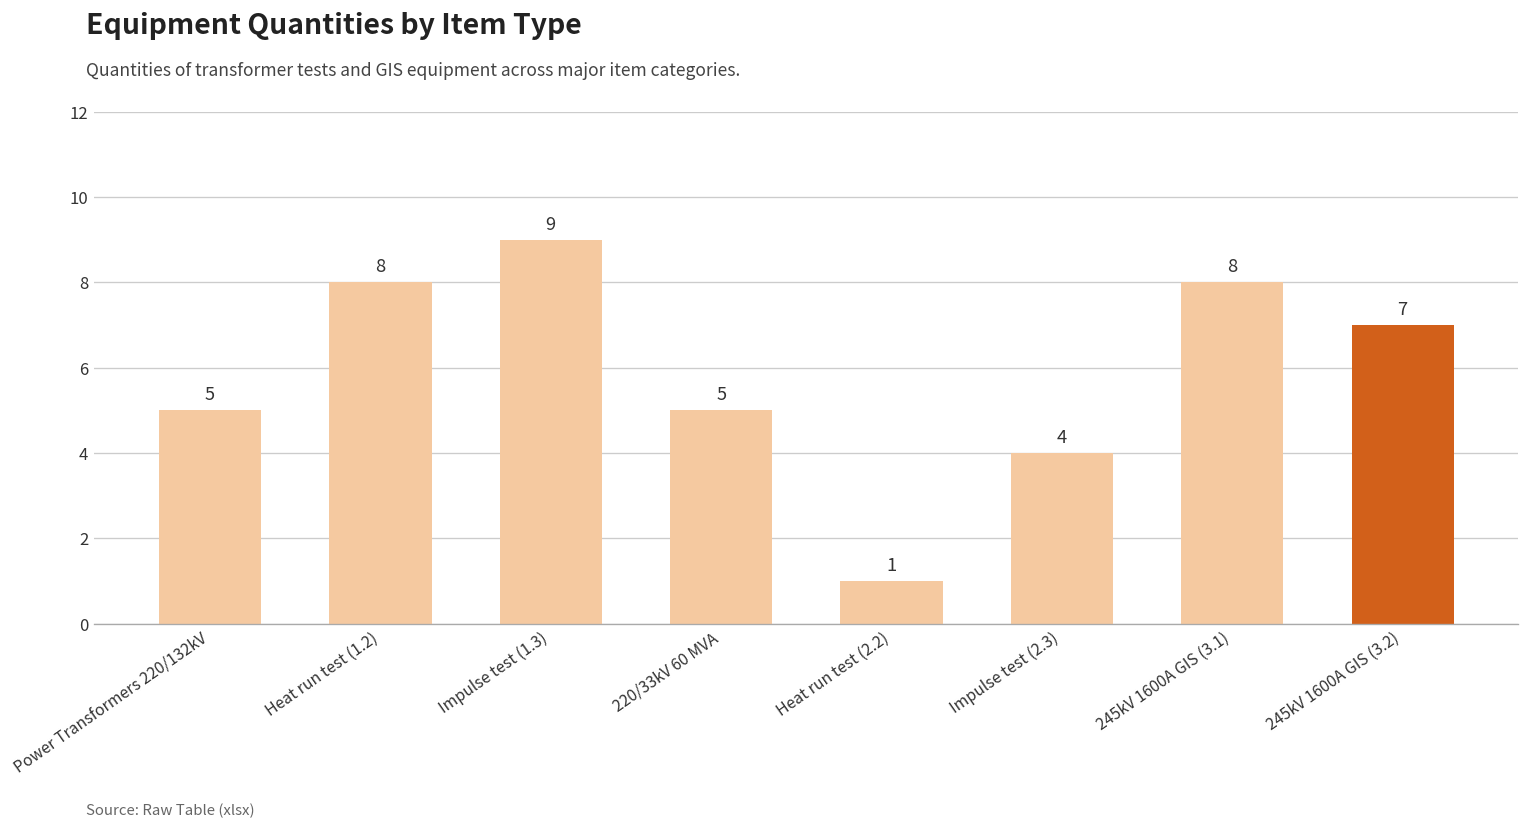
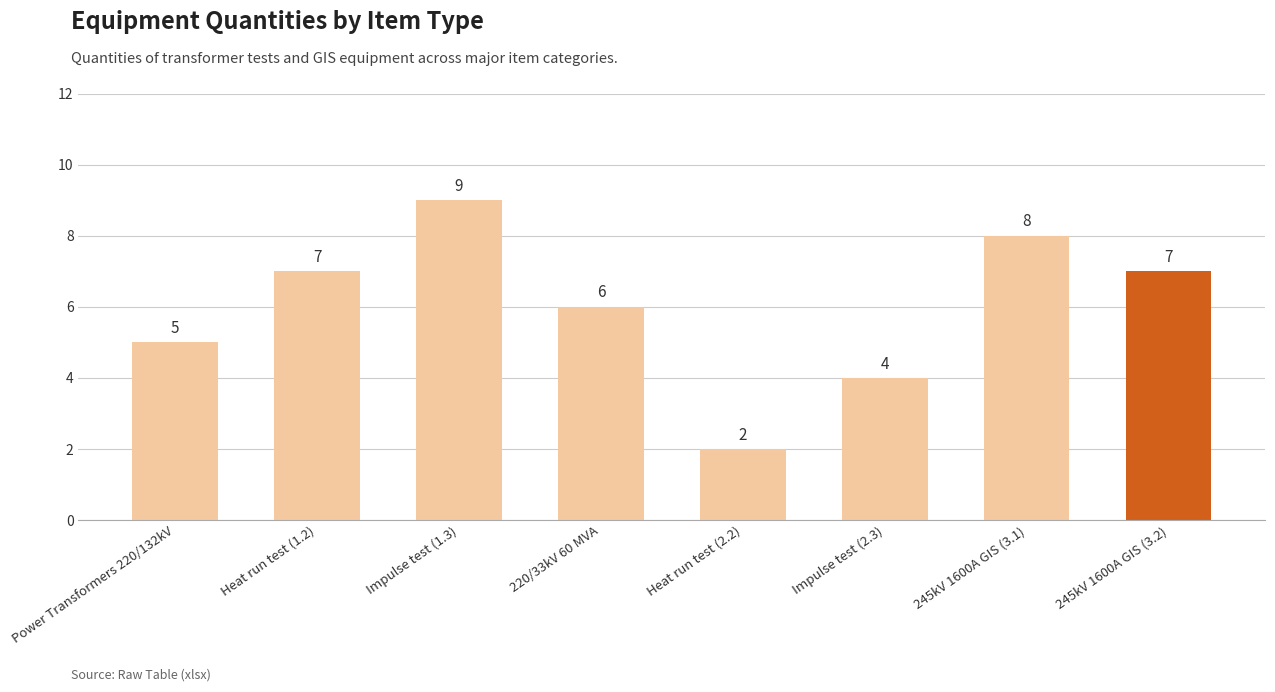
Heat run test (1.2): 8 -> 7
220/33kV 60 MVA: 5 -> 6
Heat run test (2.2): 1 -> 2
